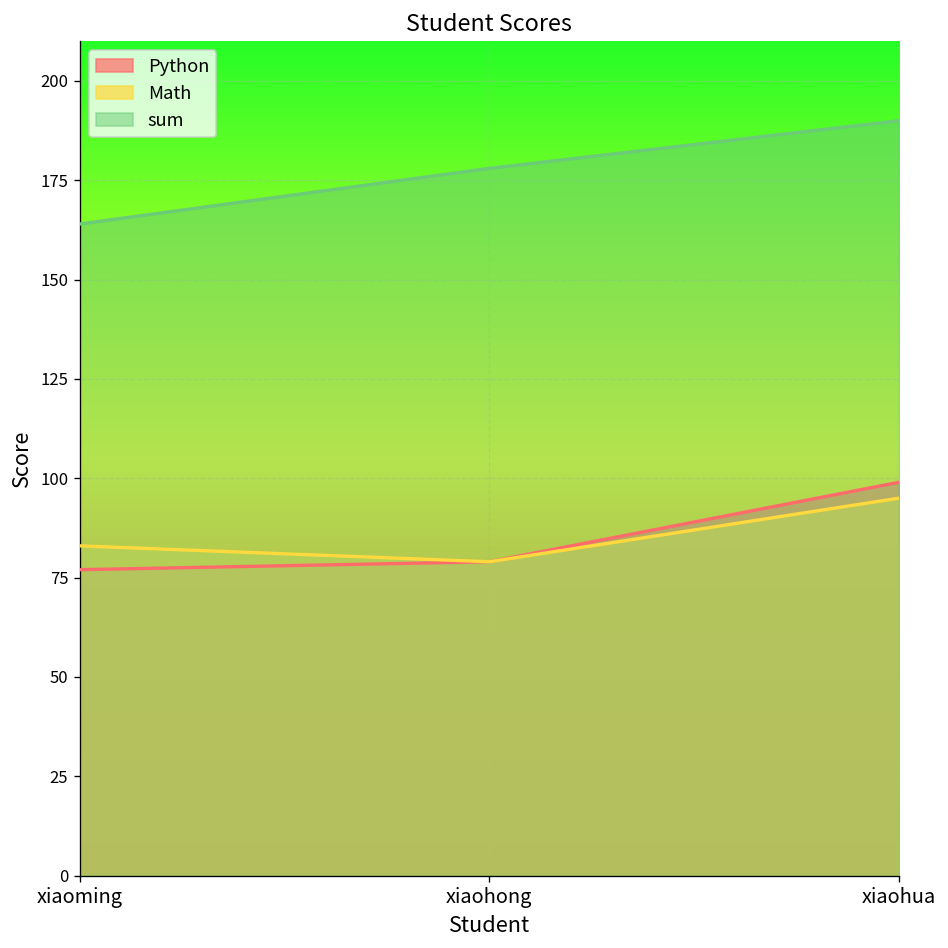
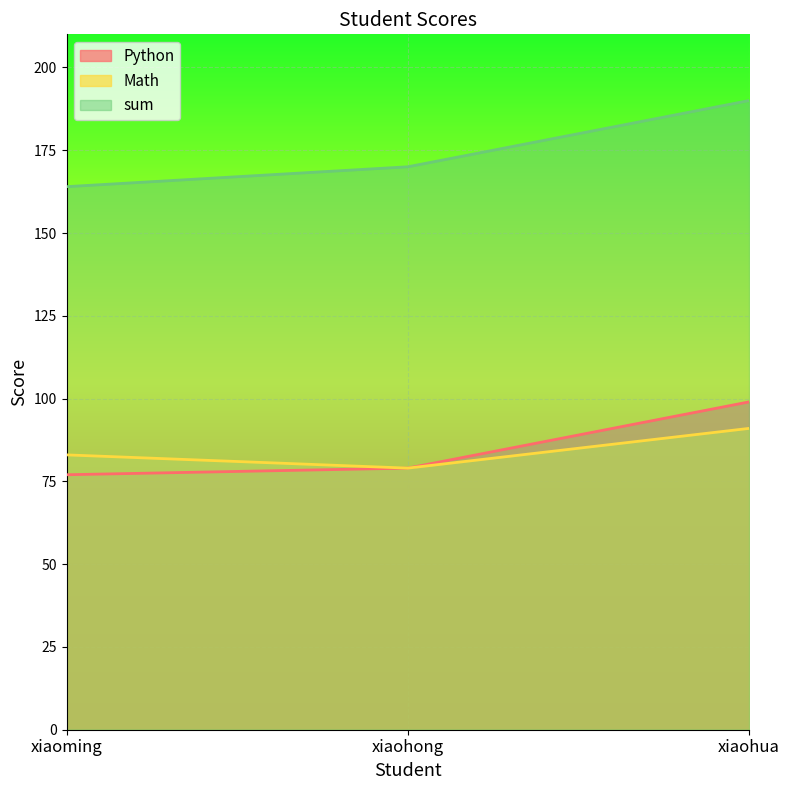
sum, xiaohong: 178 -> 170
Math, xiaohua: 95 -> 91
